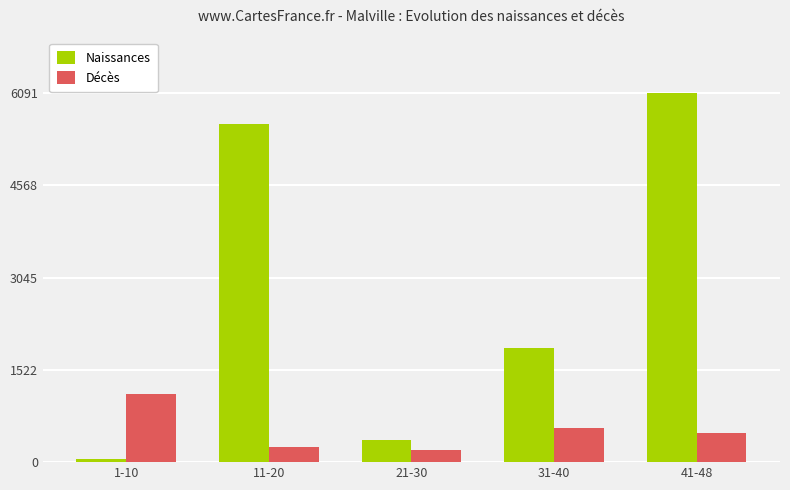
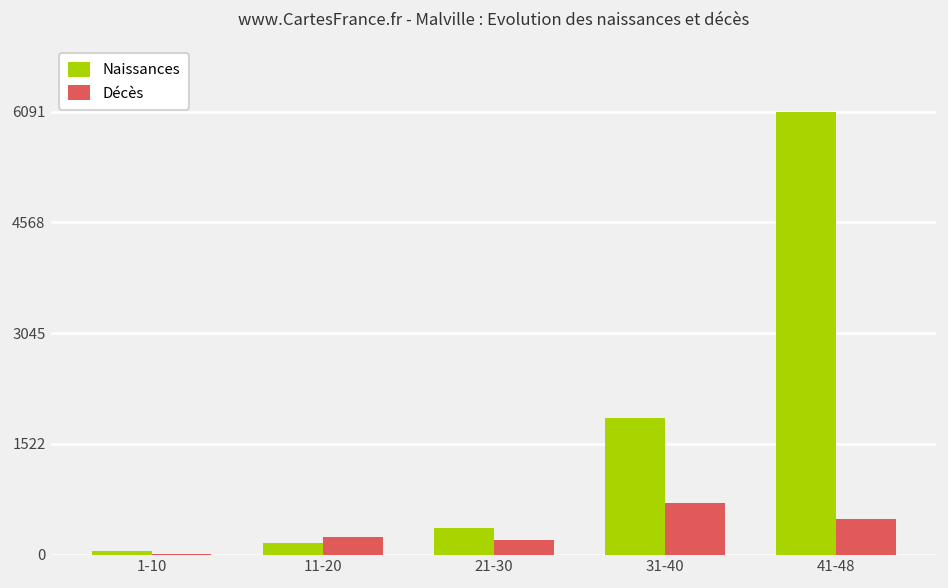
Décès, 1-10: 1100 -> 0
Naissances, 11-20: 5600 -> 200
Décès, 31-40: 600 -> 700
